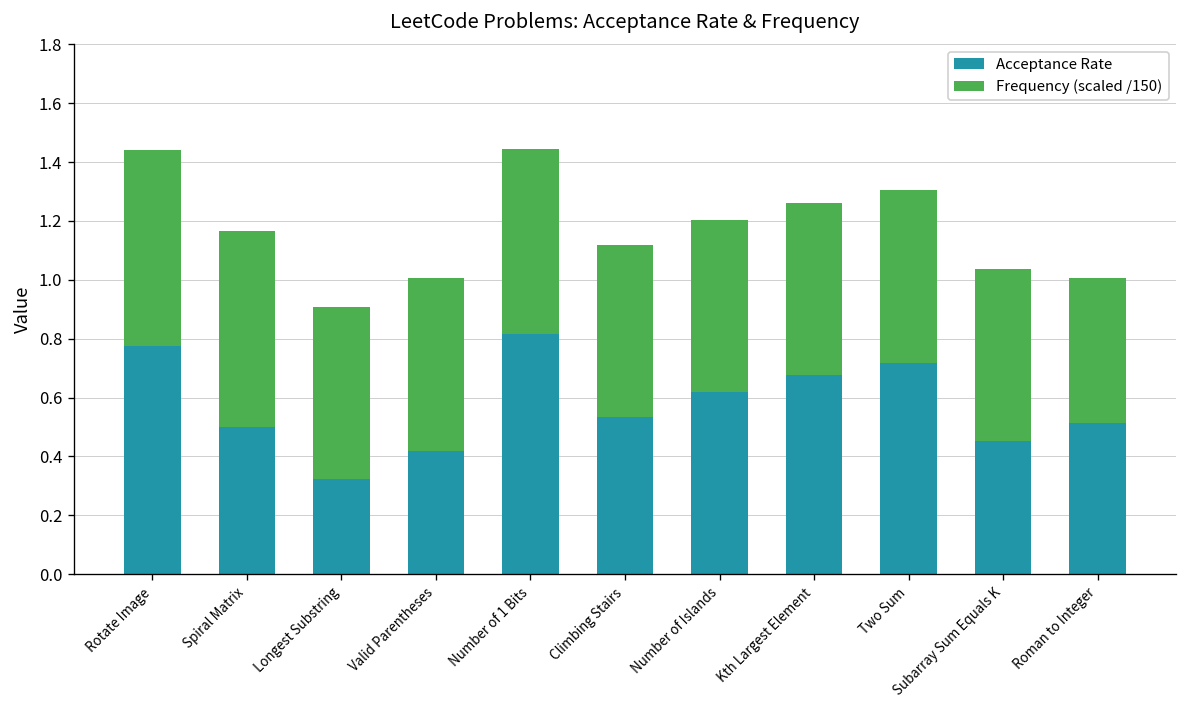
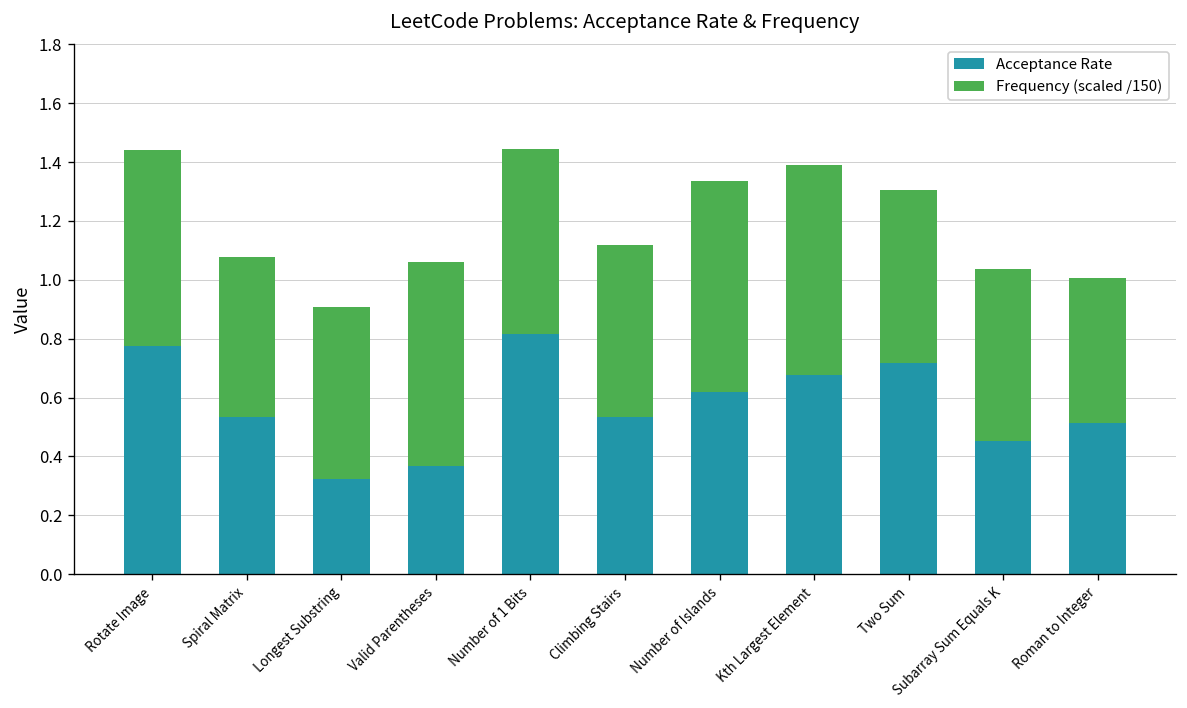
Acceptance Rate, Spiral Matrix: 0.50 -> 0.53
Frequency (scaled /150), Spiral Matrix: 0.67 -> 0.55
Acceptance Rate, Valid Parentheses: 0.42 -> 0.37
Frequency (scaled /150), Valid Parentheses: 0.58 -> 0.69
Frequency (scaled /150), Number of Islands: 0.58 -> 0.72
Frequency (scaled /150), Kth Largest Element: 0.58 -> 0.71
